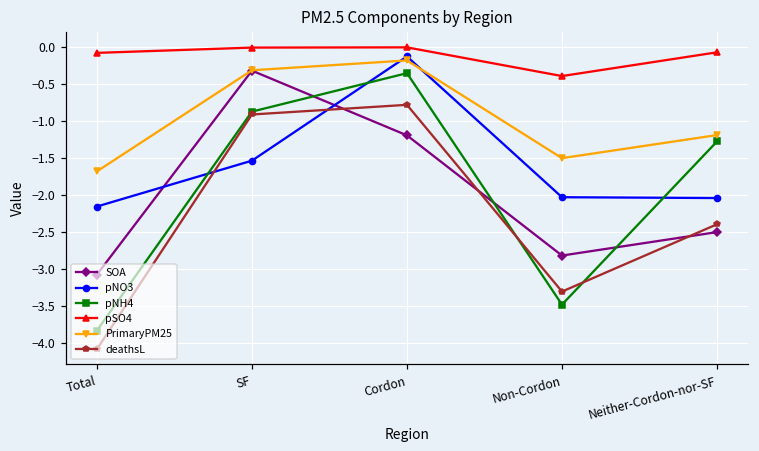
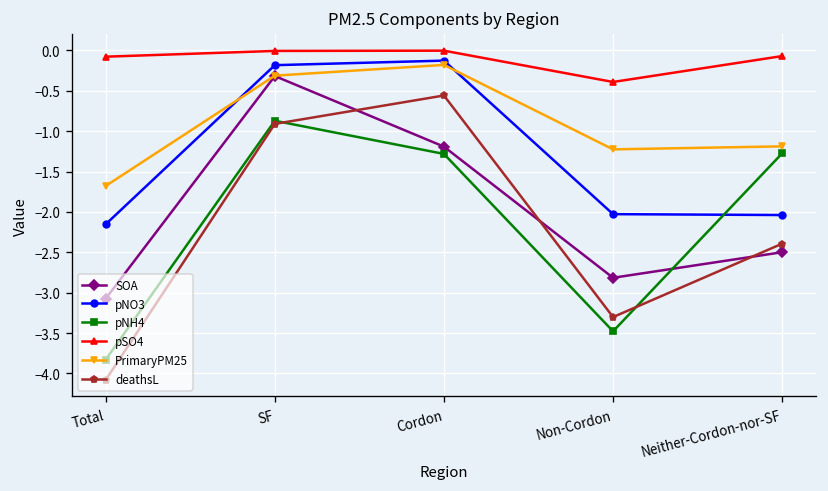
pNO3, SF: -1.5 -> -0.2
pNH4, Cordon: -0.4 -> -1.3
deathsL, Cordon: -0.8 -> -0.6
PrimaryPM25, Non-Cordon: -1.5 -> -1.2
